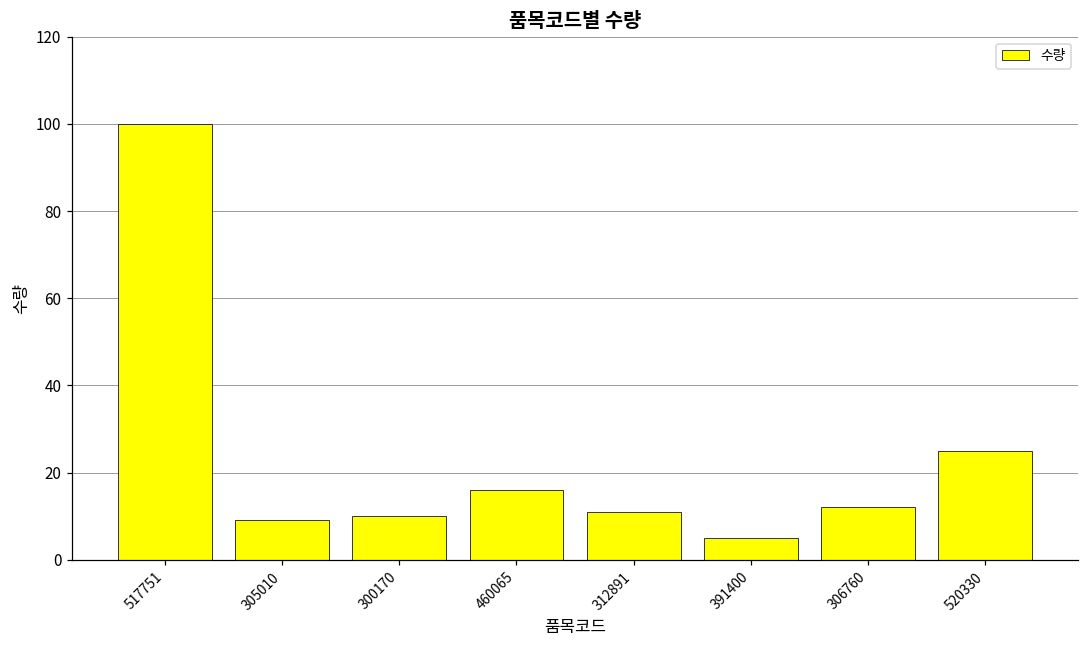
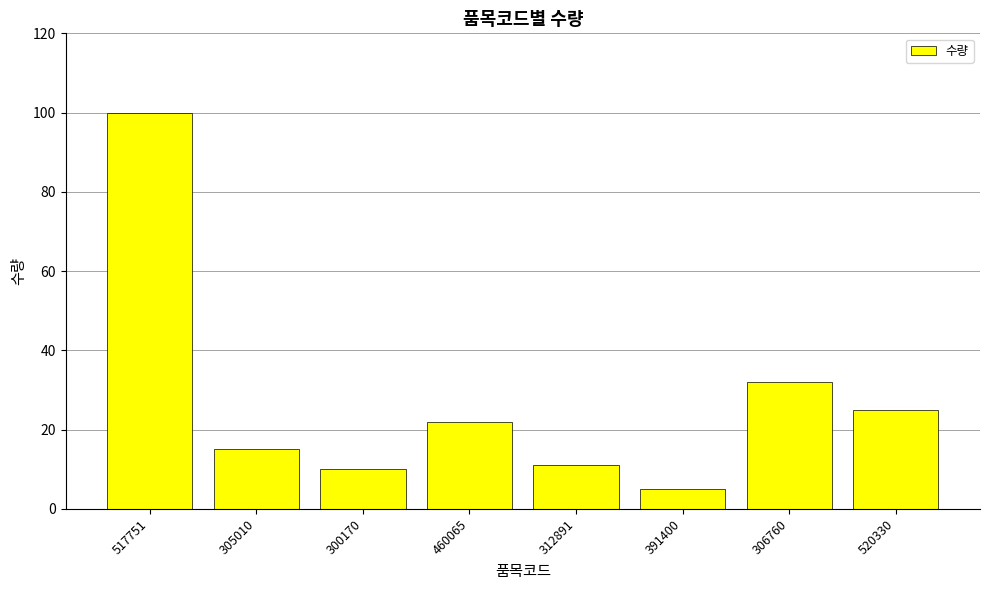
305010: 9 -> 15
460065: 16 -> 22
306760: 12 -> 32
